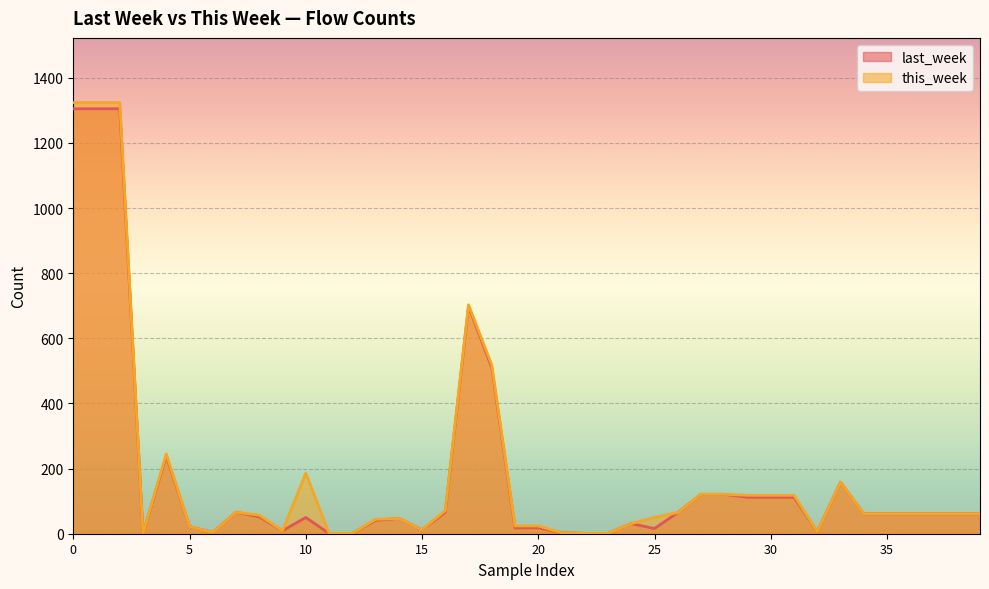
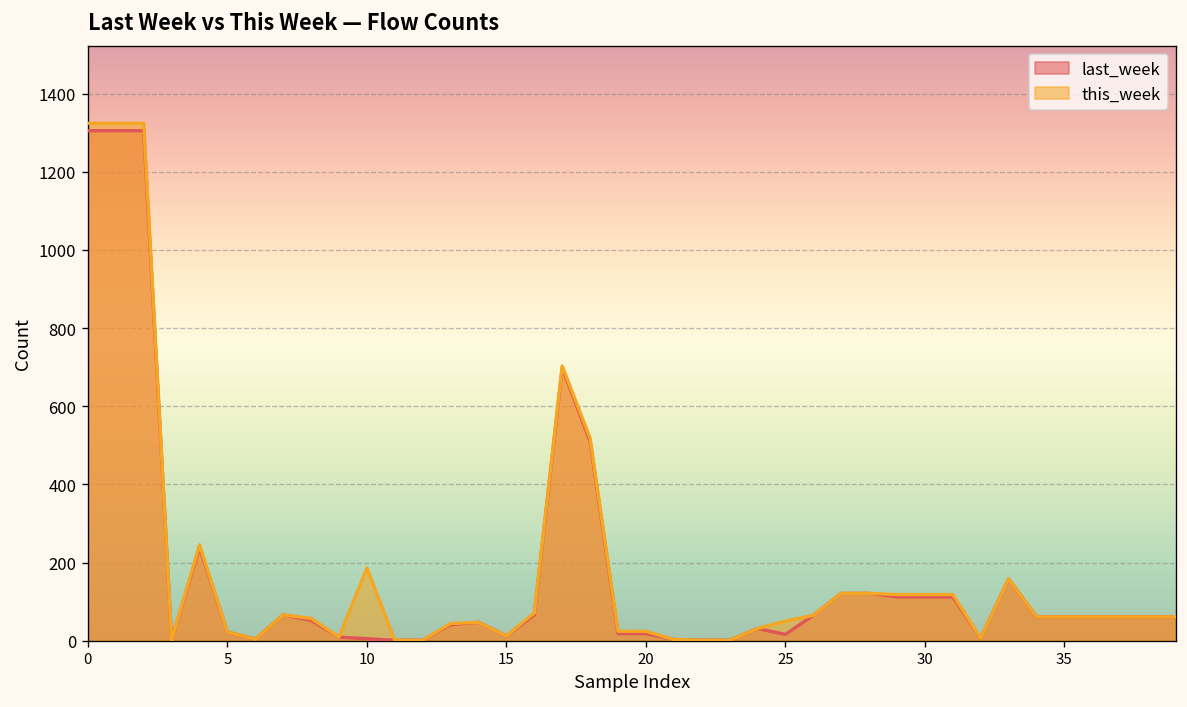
last_week, 10: 50 -> 10
